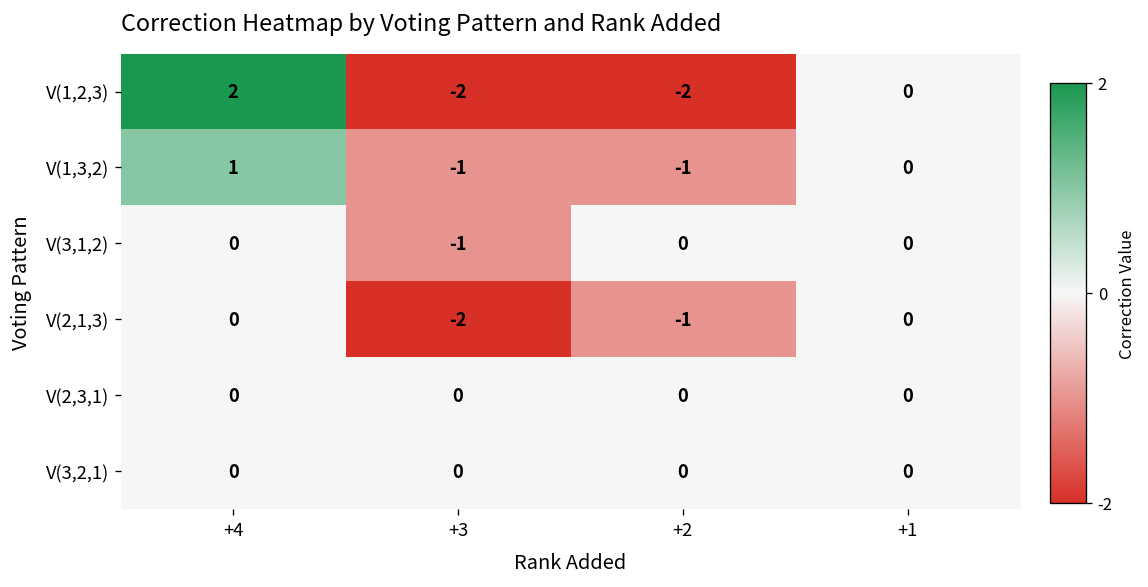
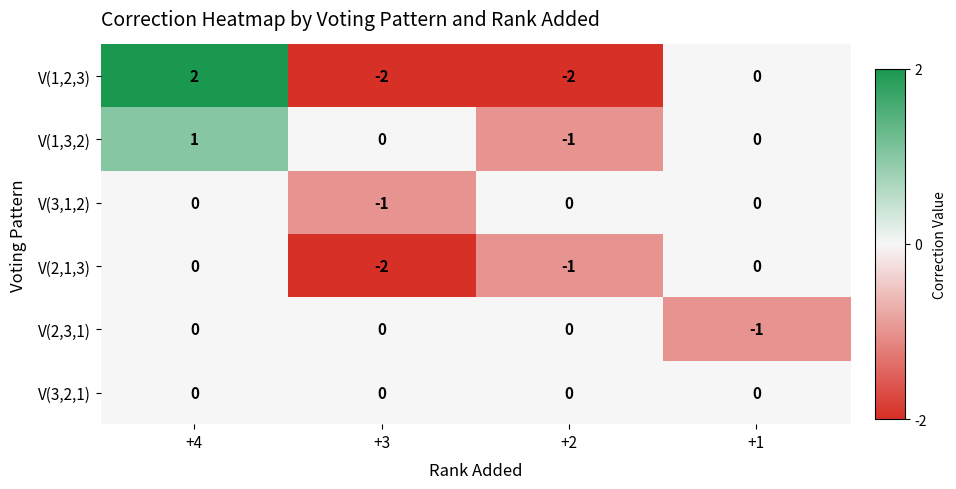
V(1,3,2), +3: -1 -> 0
V(2,3,1), +1: 0 -> -1
